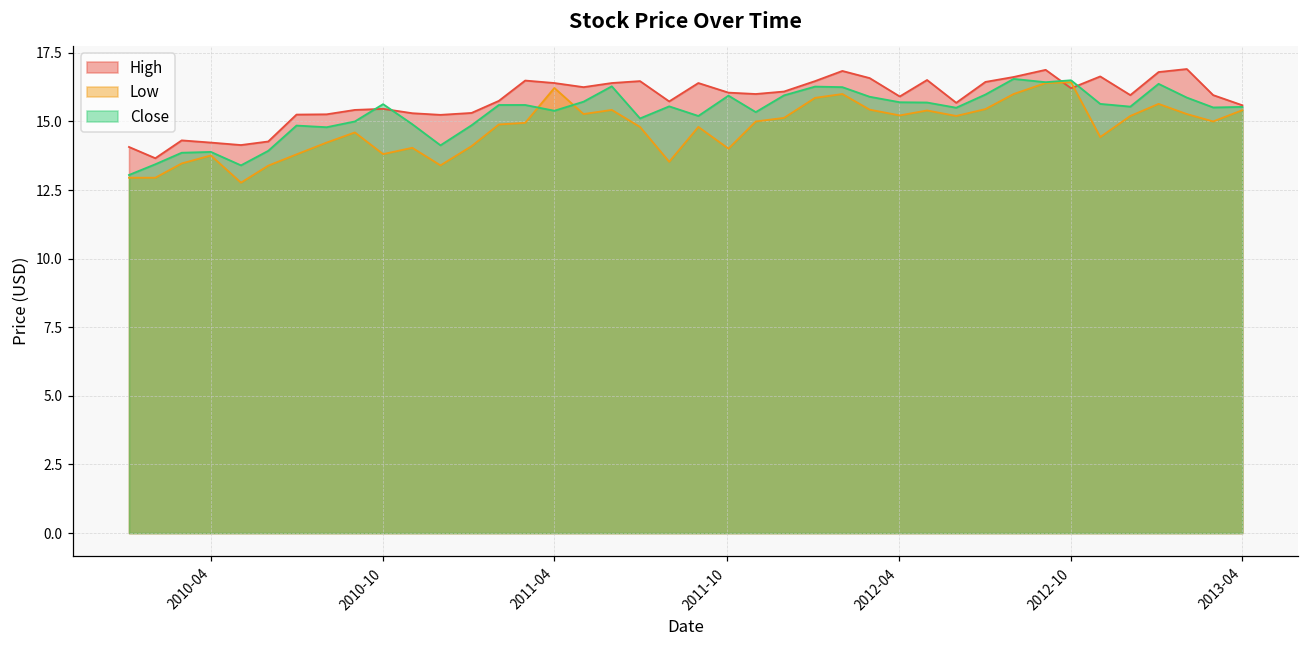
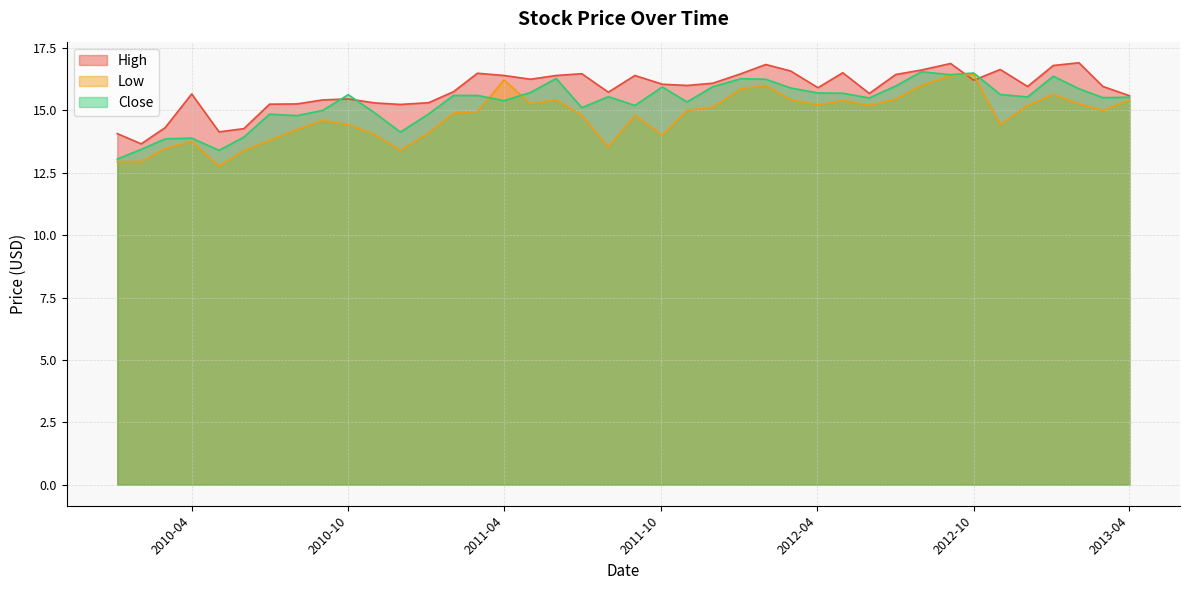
High, 2010-04: 14.2 -> 15.7
Low, 2010-10: 13.8 -> 14.4
